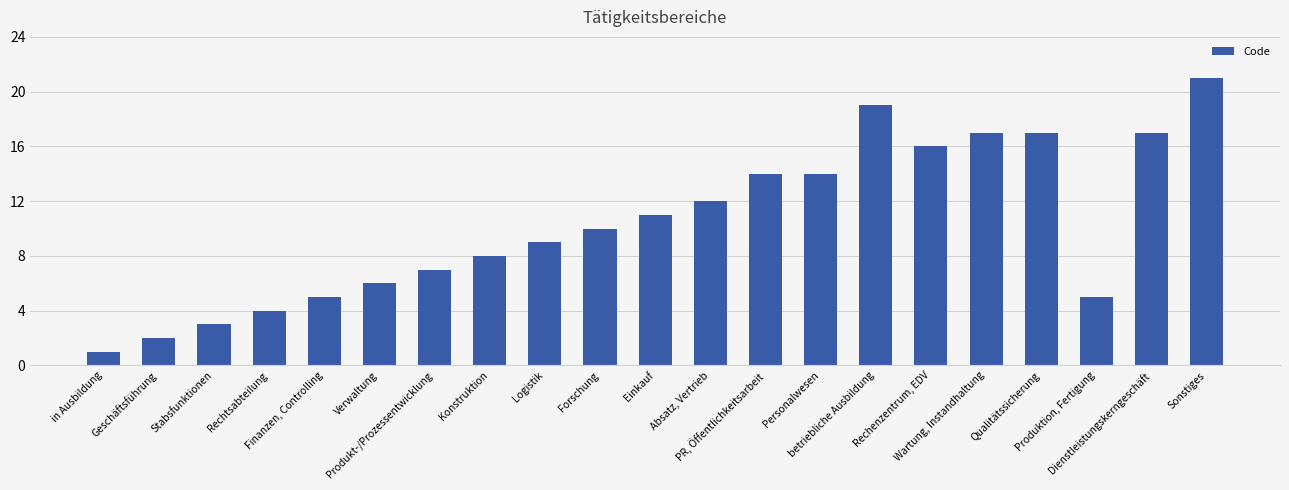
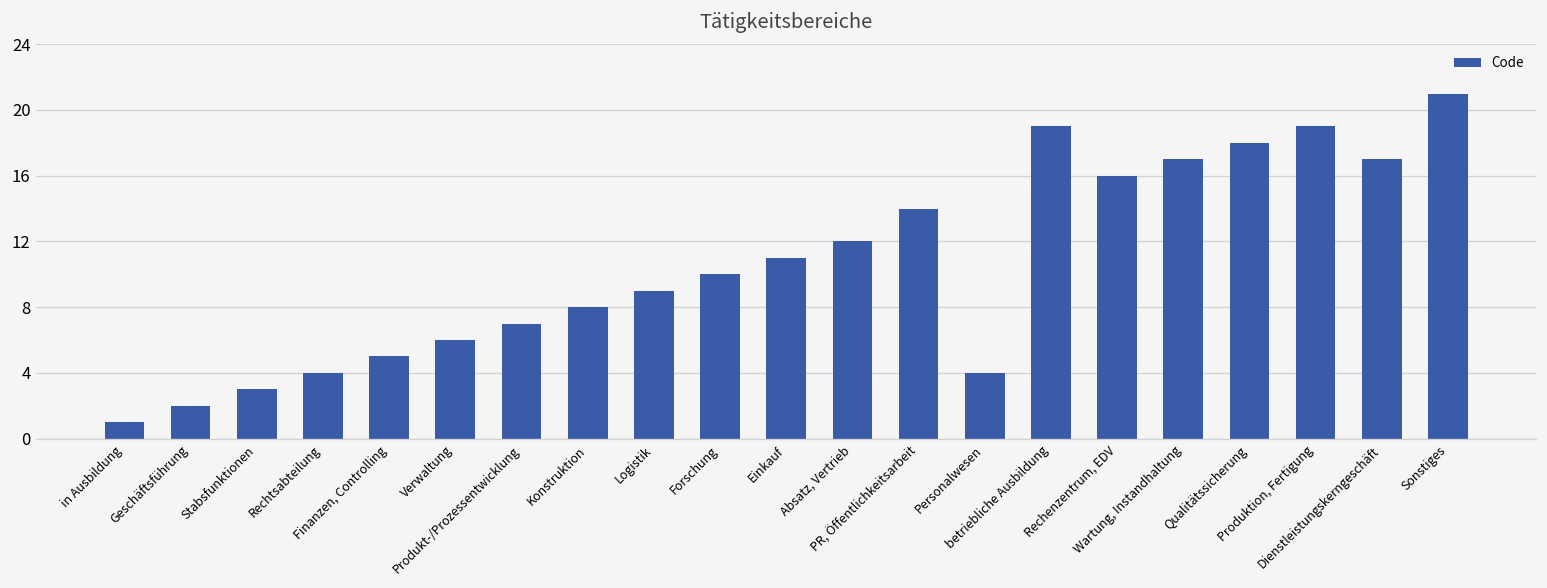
Personalwesen: 14 -> 4
Qualitätssicherung: 17 -> 18
Produktion, Fertigung: 5 -> 19
